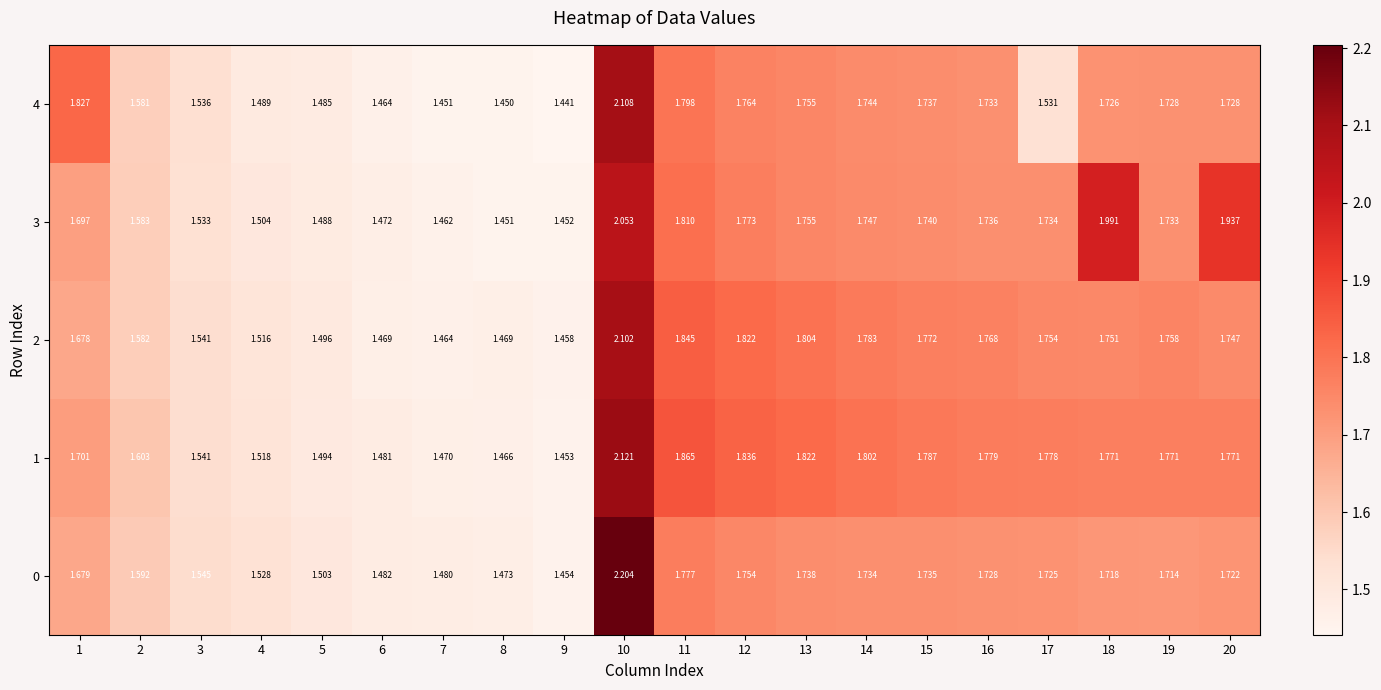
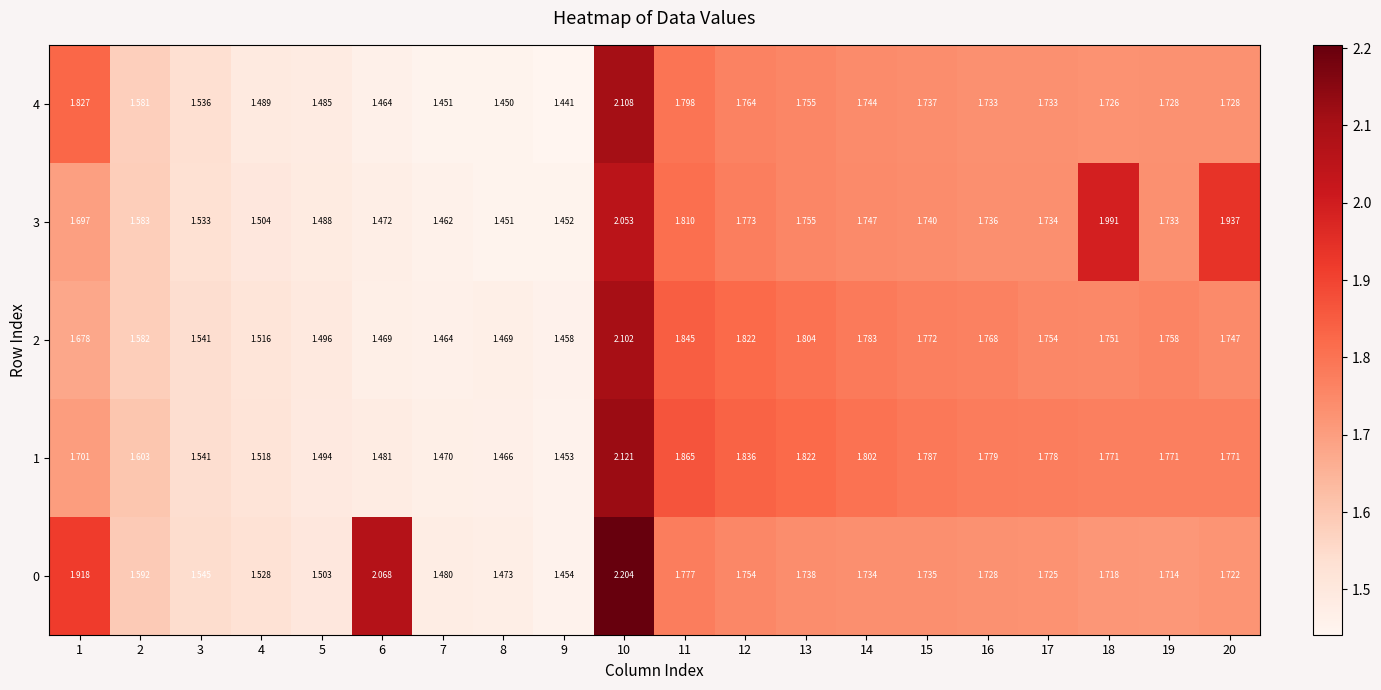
4, 17: 1.531 -> 1.733
0, 1: 1.679 -> 1.918
0, 6: 1.482 -> 2.068
